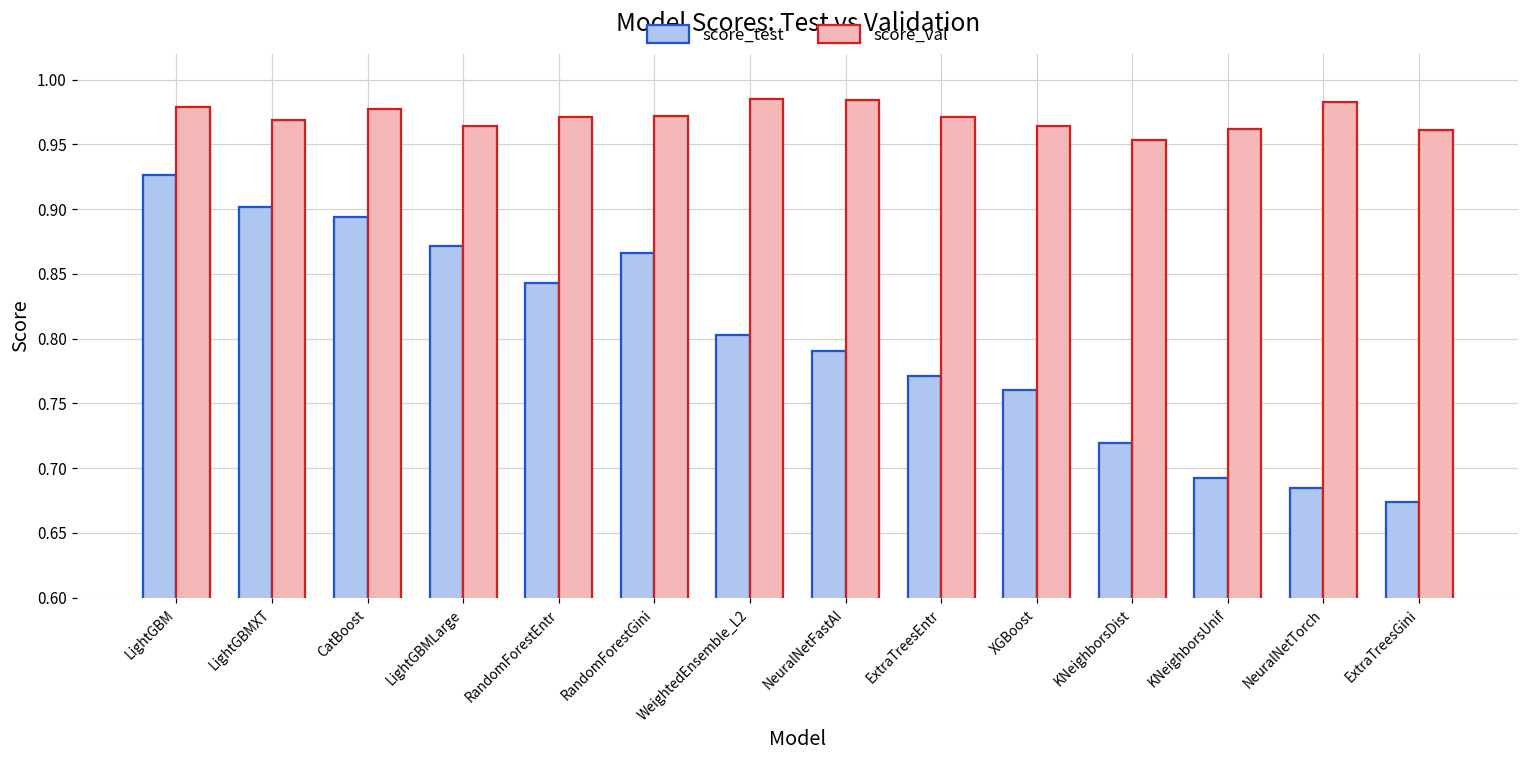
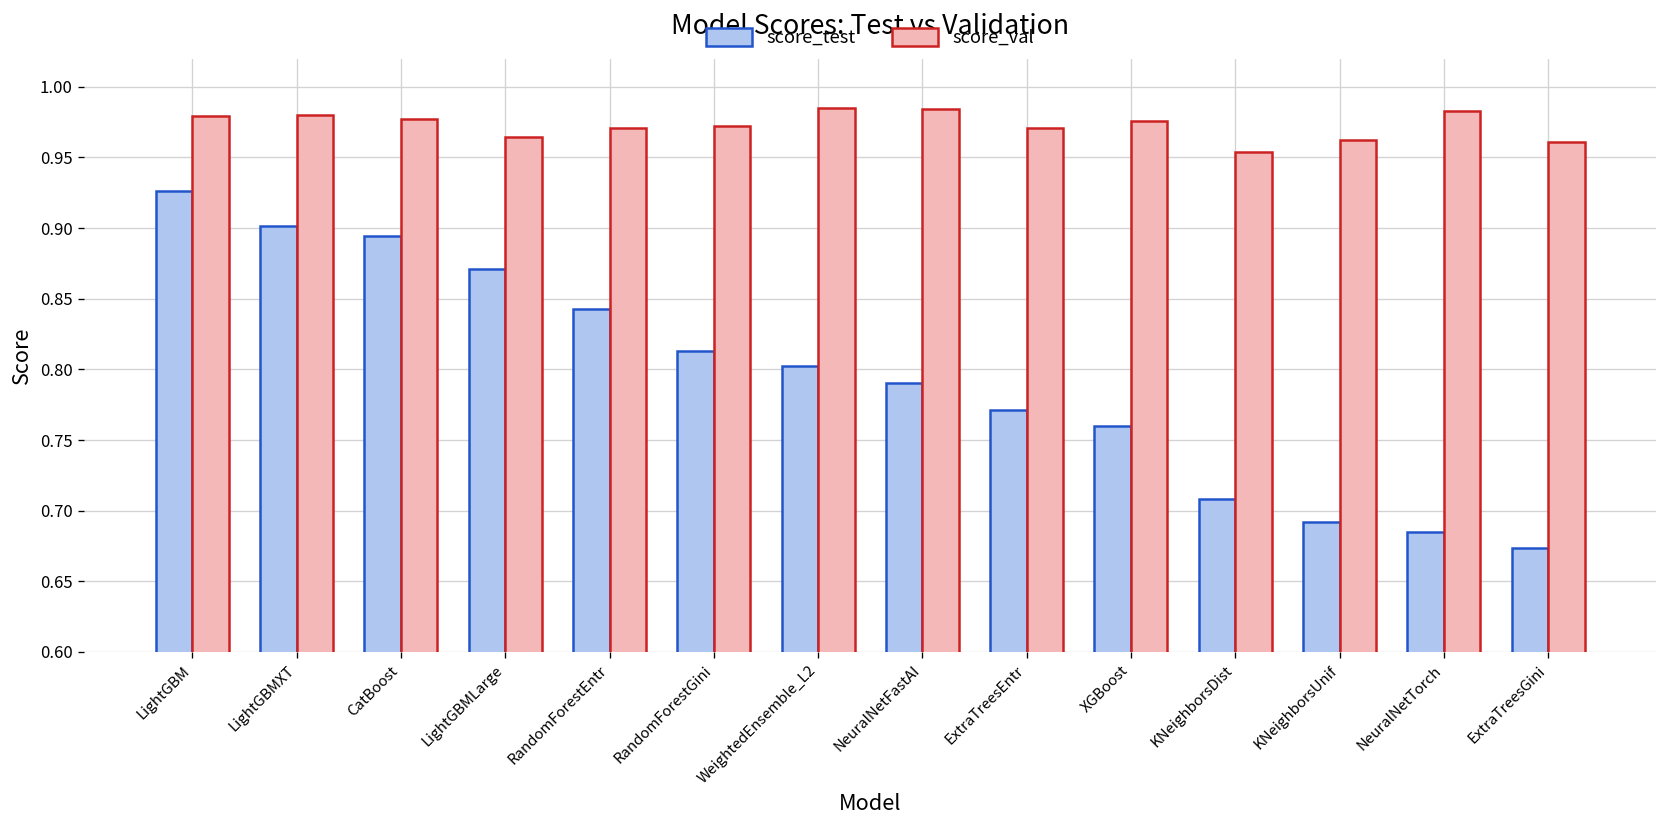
score_val, LightGBMXT: 0.969 -> 0.980
score_test, RandomForestGini: 0.866 -> 0.813
score_val, XGBoost: 0.964 -> 0.976
score_test, KNeighborsDist: 0.719 -> 0.709
